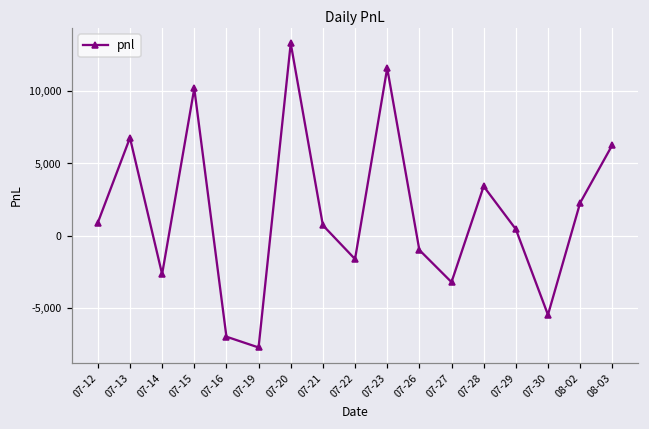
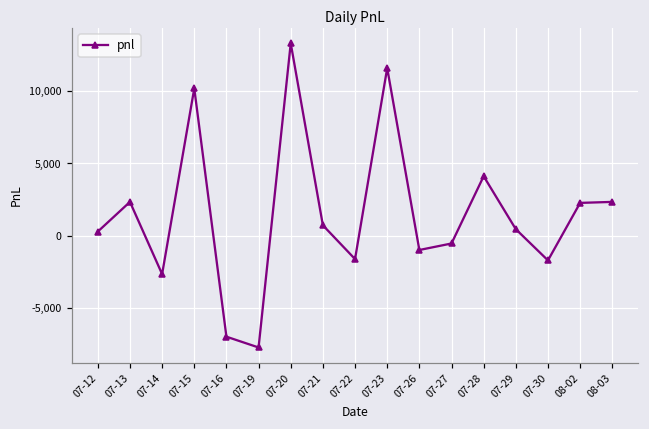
07-12: 900 -> 300
07-13: 6,800 -> 2,300
07-27: -3,200 -> -500
07-28: 3,400 -> 4,100
07-30: -5,500 -> -1,700
08-03: 6,300 -> 2,300
